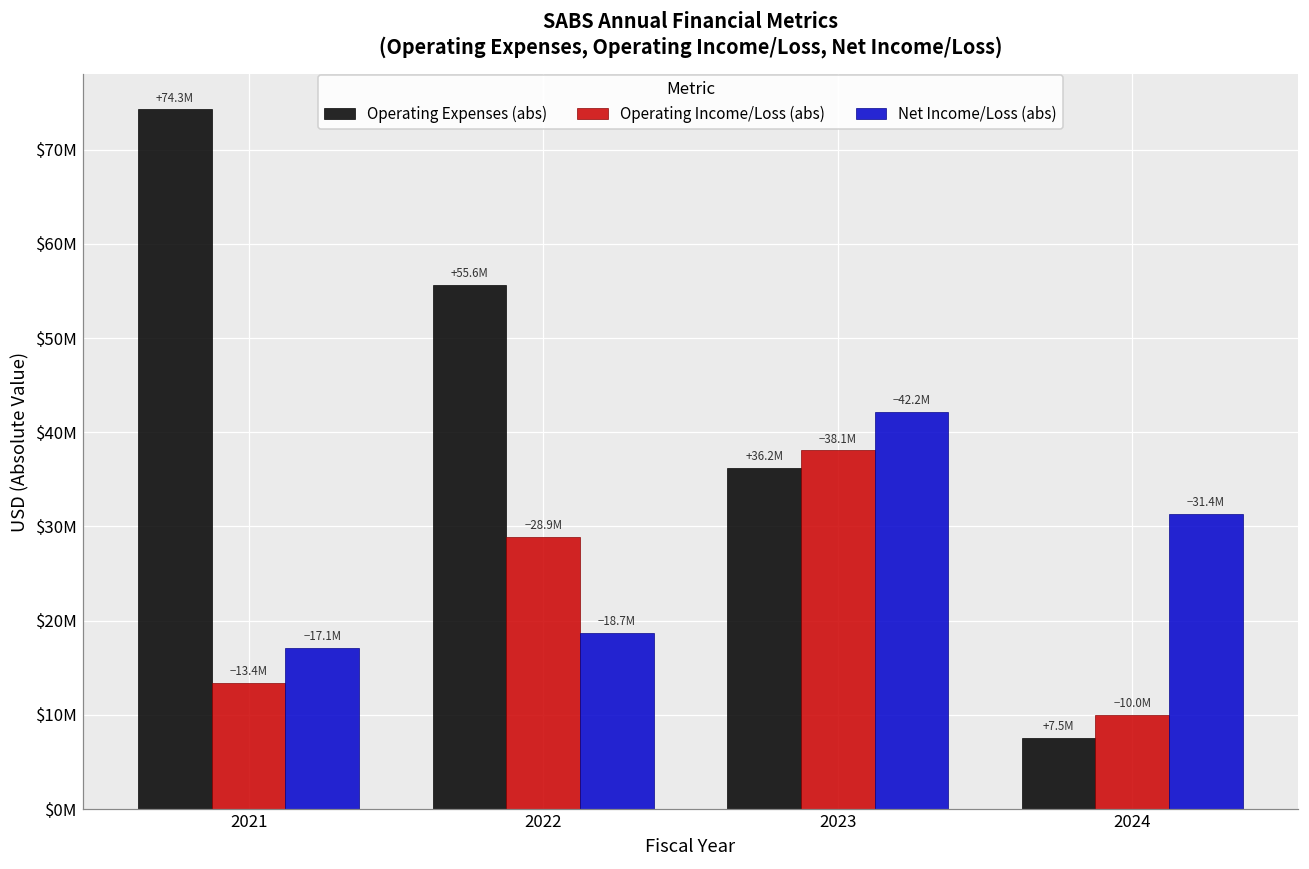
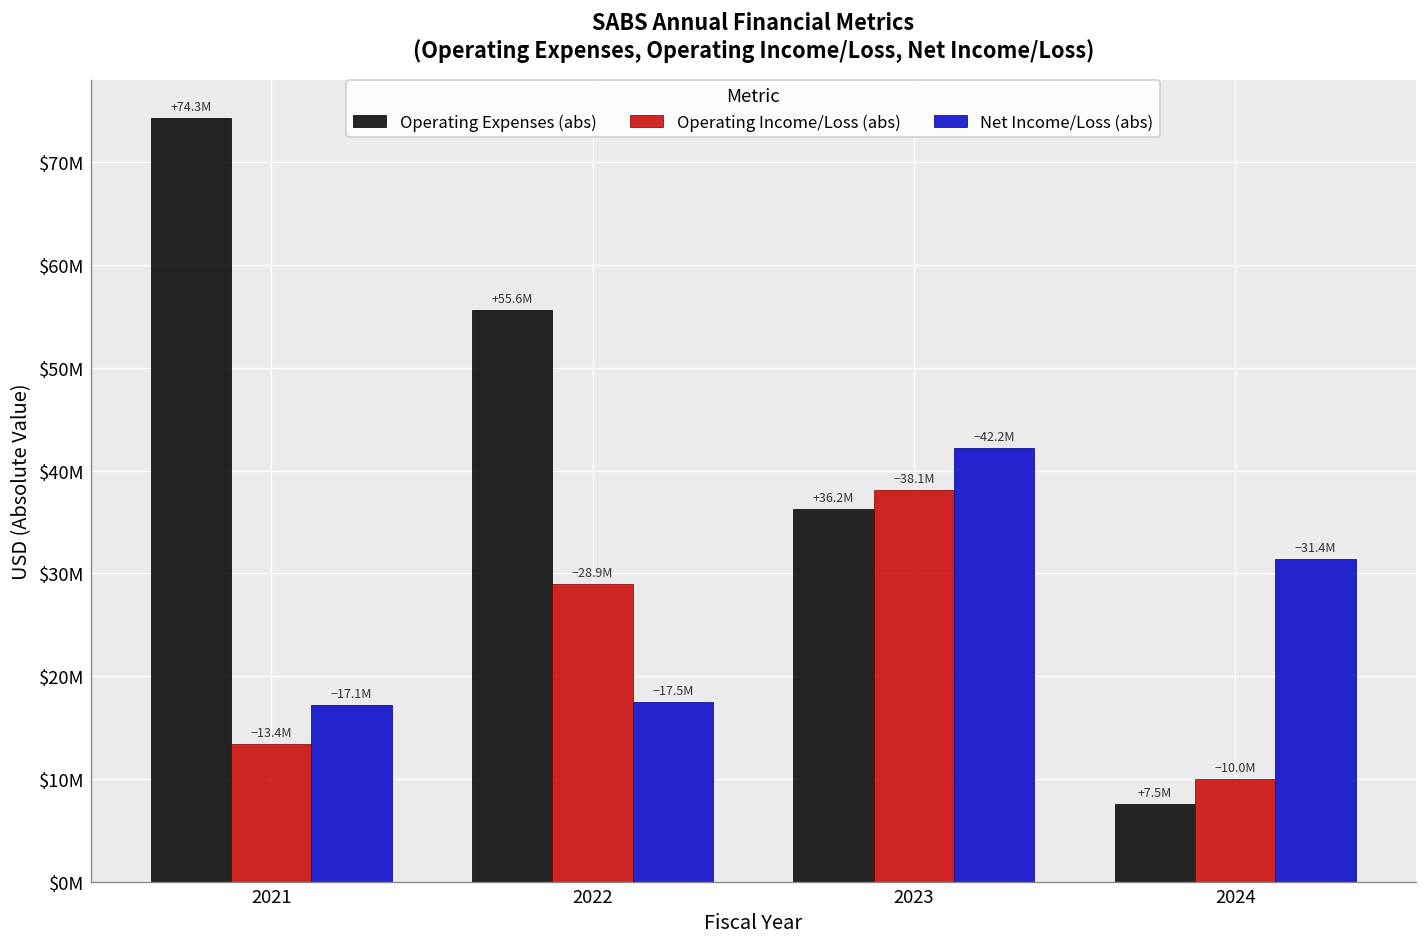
Net Income/Loss (abs), 2022: -18.7M -> -17.5M
